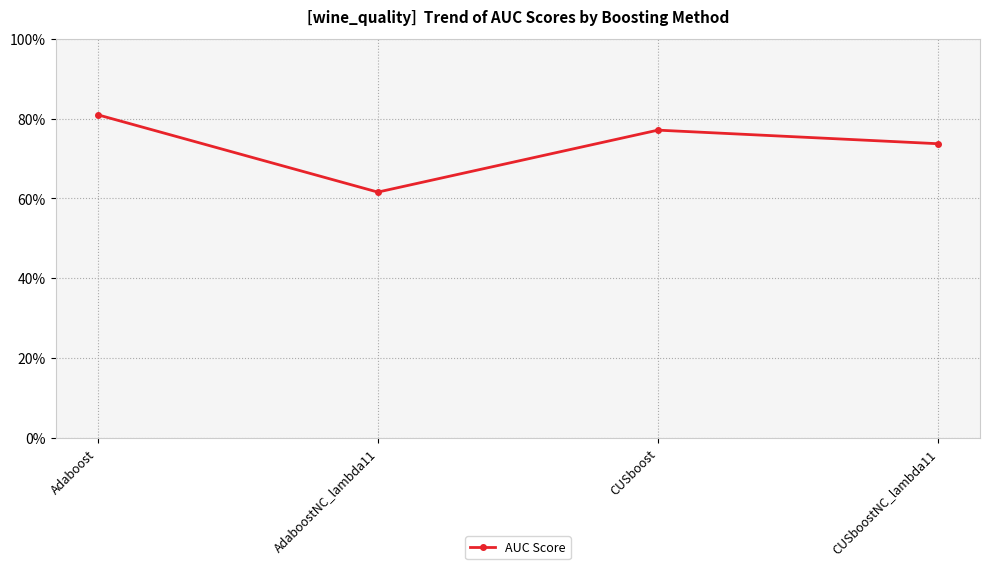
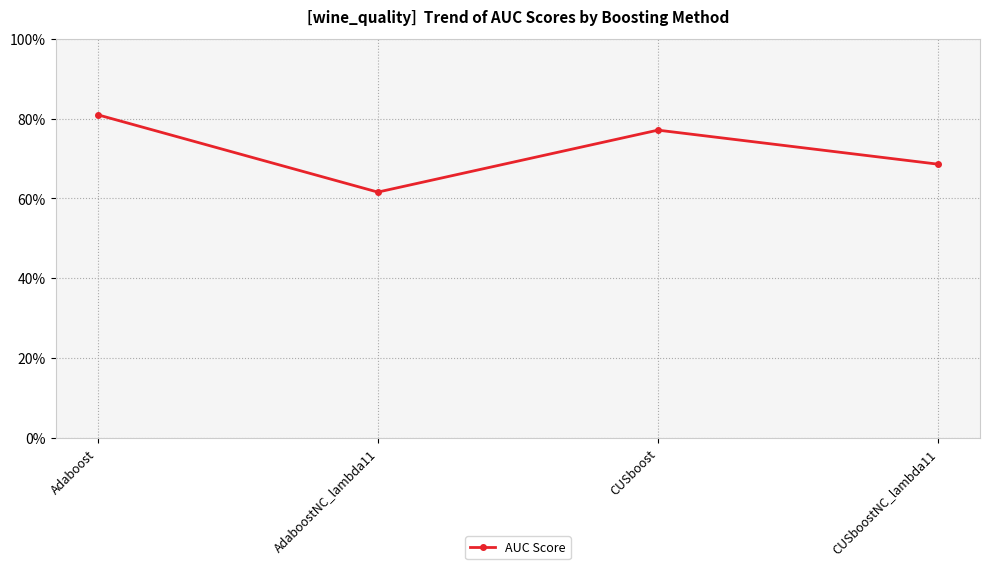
CUSboostNC_lambda11: 74% -> 69%
